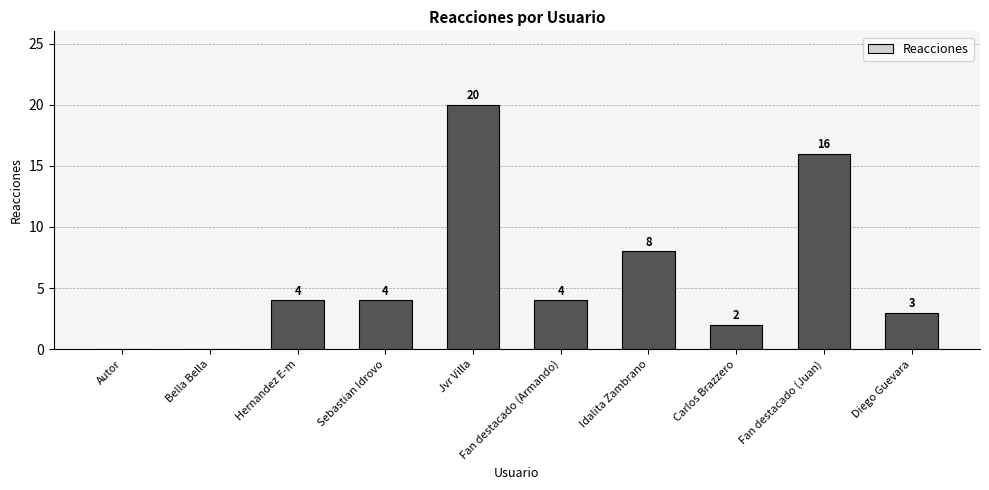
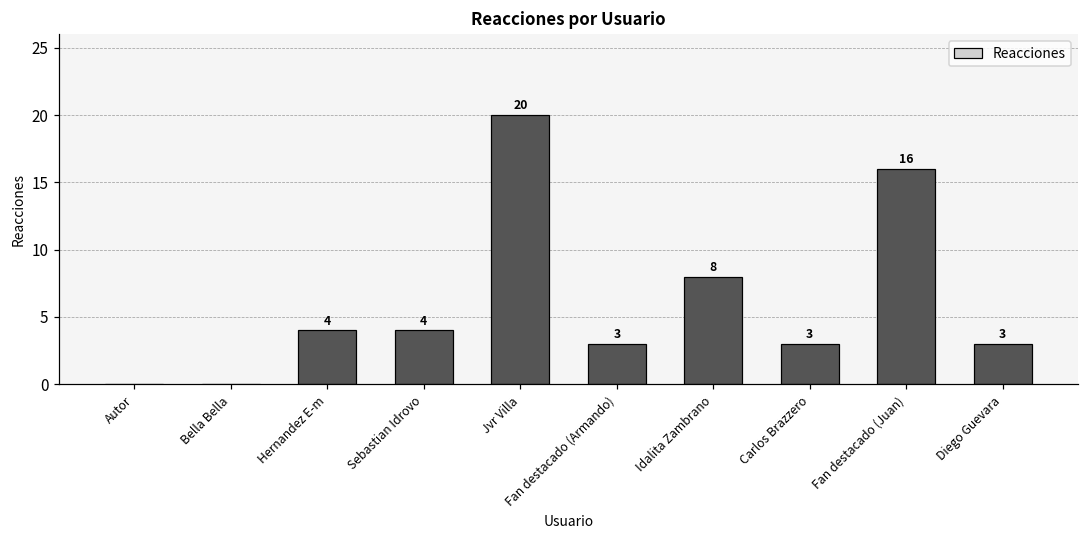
Fan destacado (Armando): 4 -> 3
Carlos Brazzero: 2 -> 3
